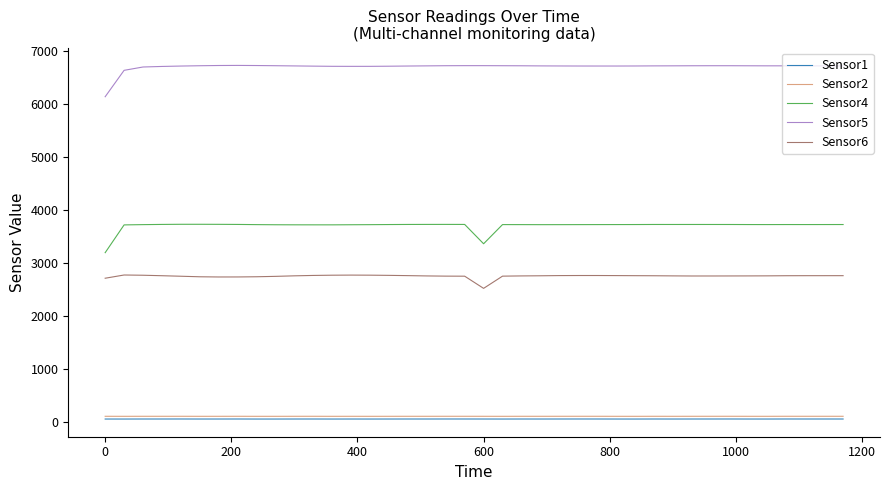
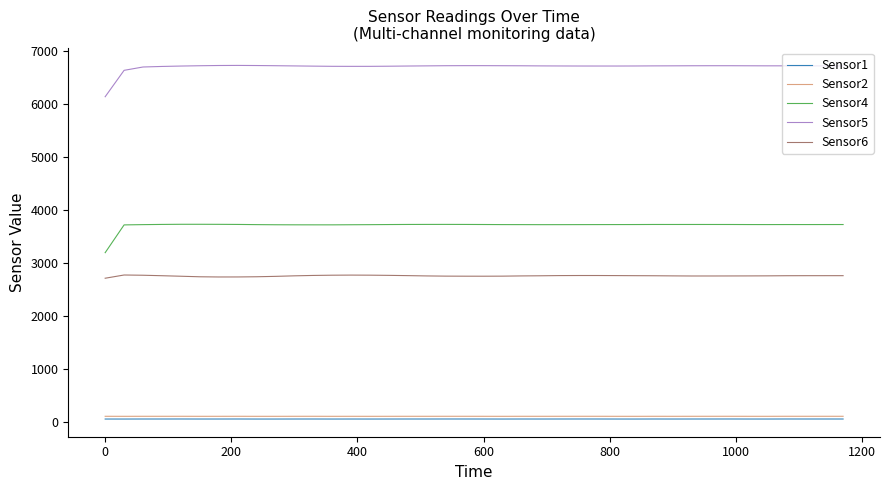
Sensor4, 600: 3400 -> 3700
Sensor6, 600: 2500 -> 2700
